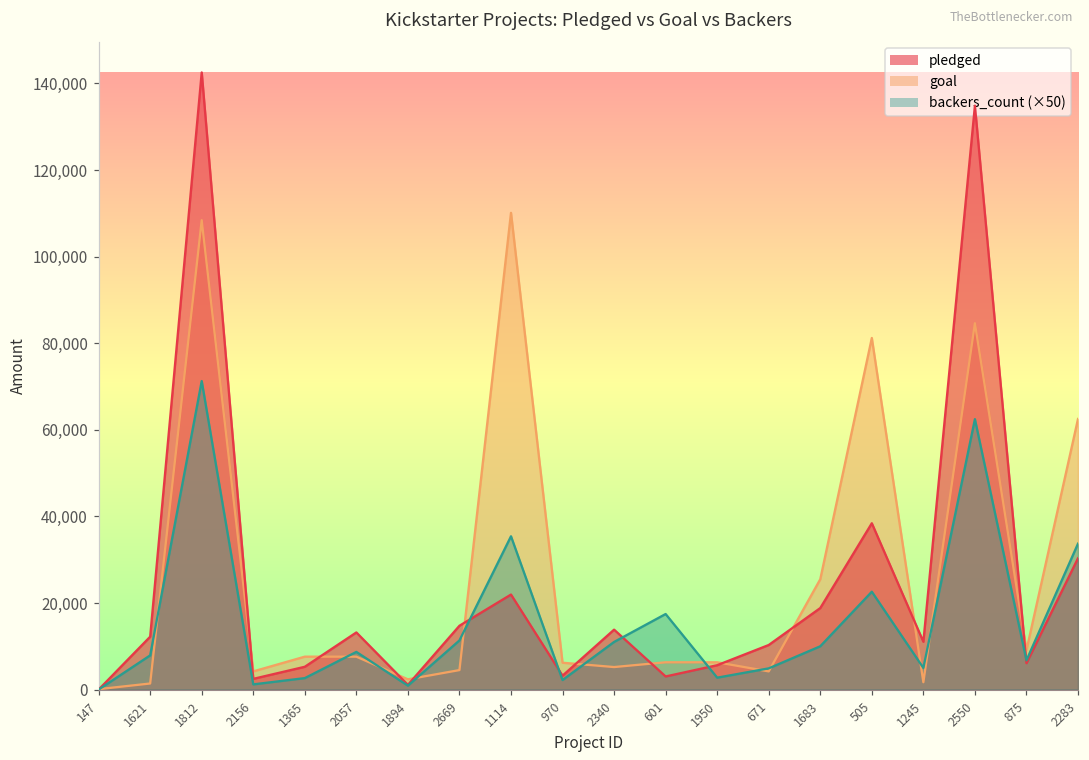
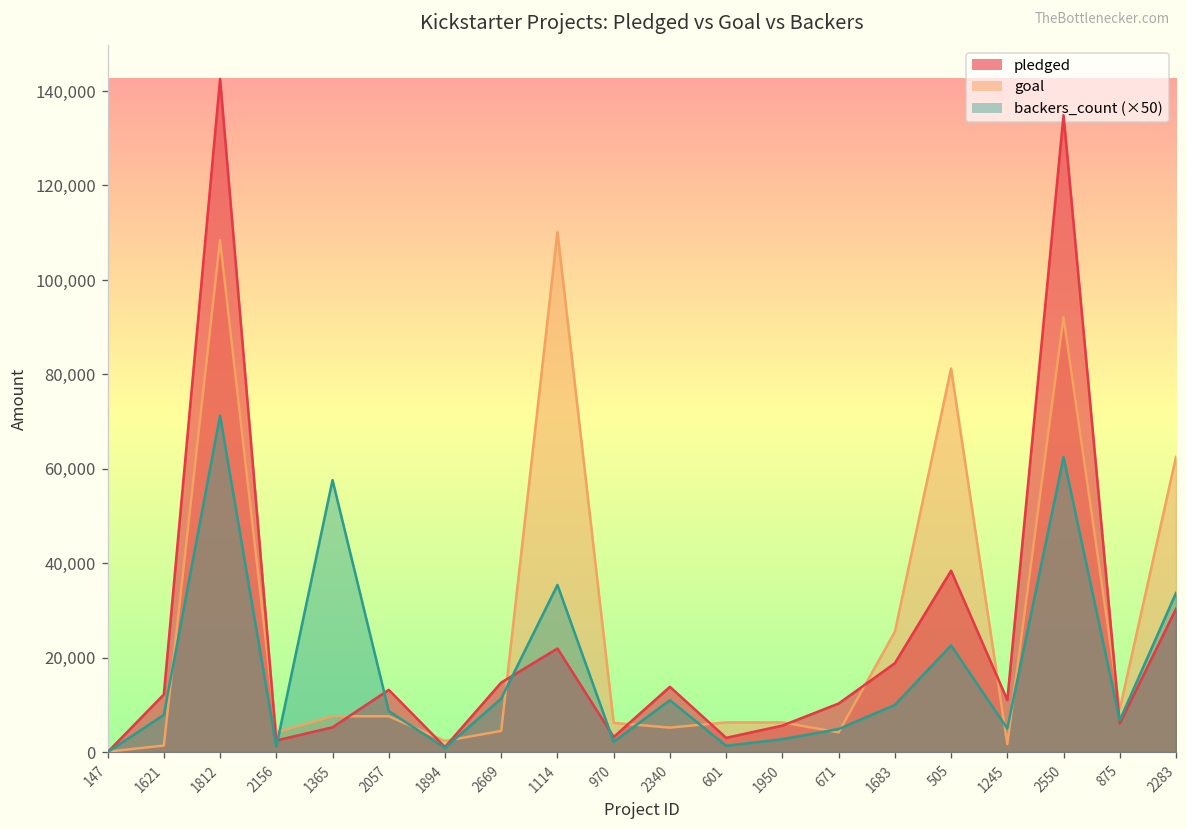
backers_count (×50), 1365: 3,000 -> 58,000
backers_count (×50), 601: 17,000 -> 1,000
goal, 2550: 85,000 -> 92,000
